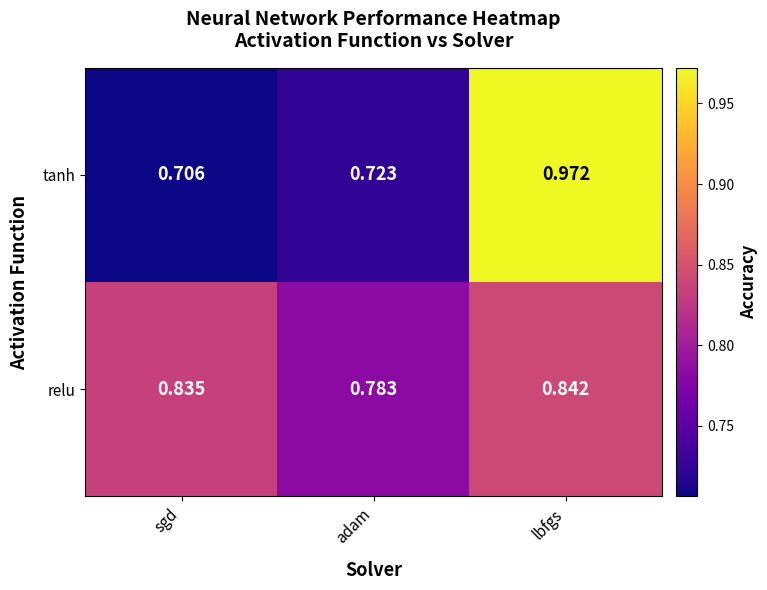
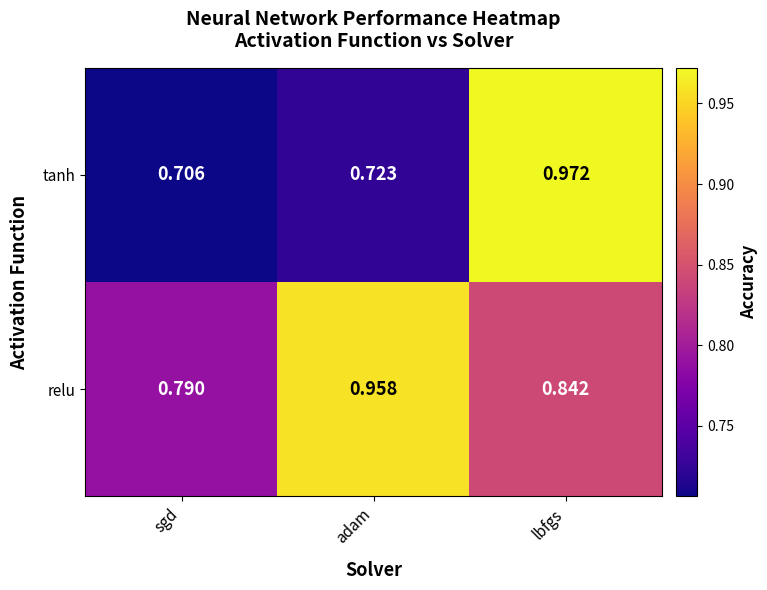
relu, sgd: 0.835 -> 0.790
relu, adam: 0.783 -> 0.958
